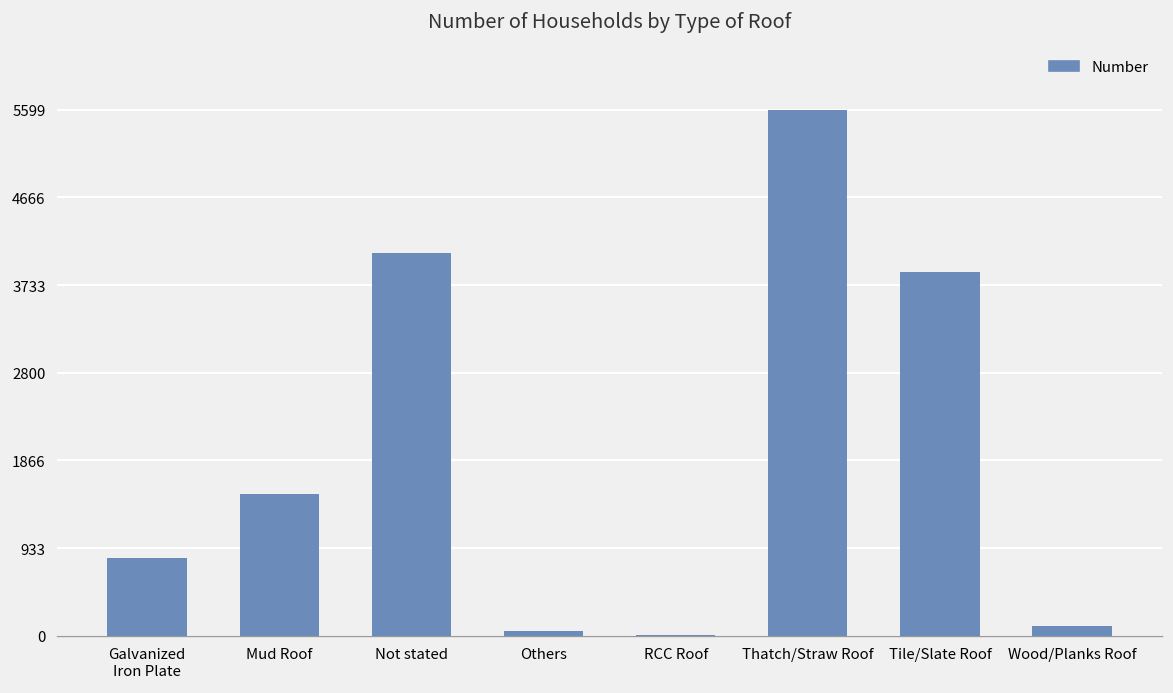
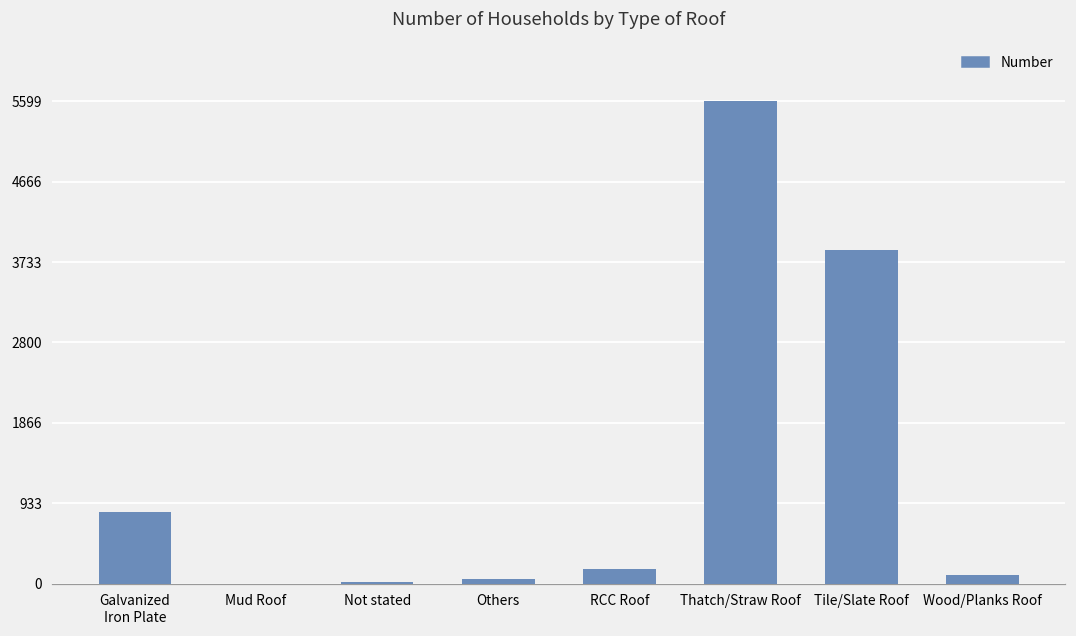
Mud Roof: 1500 -> 0
Not stated: 4100 -> 0
RCC Roof: 0 -> 200
